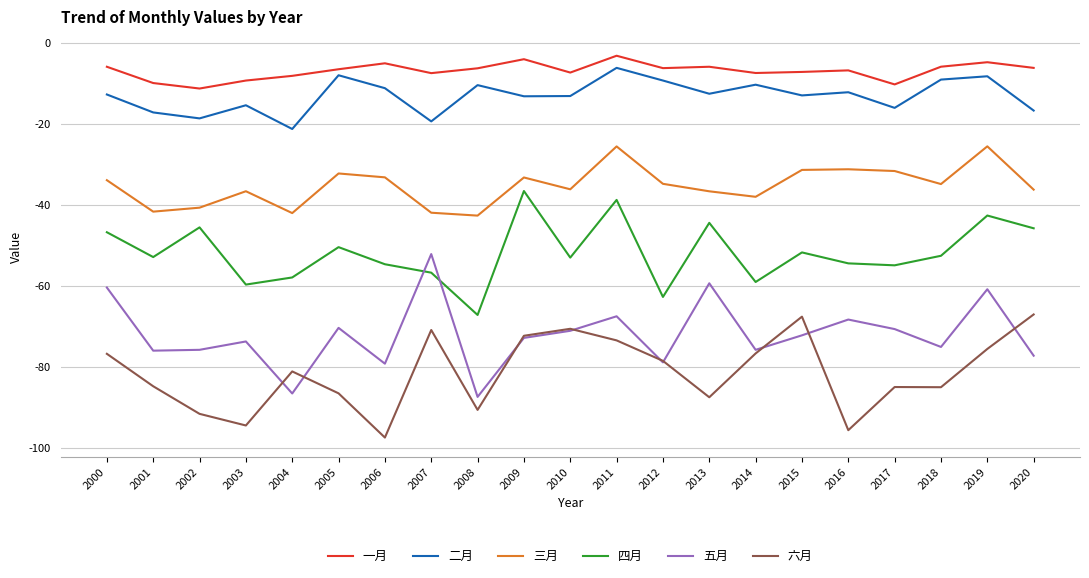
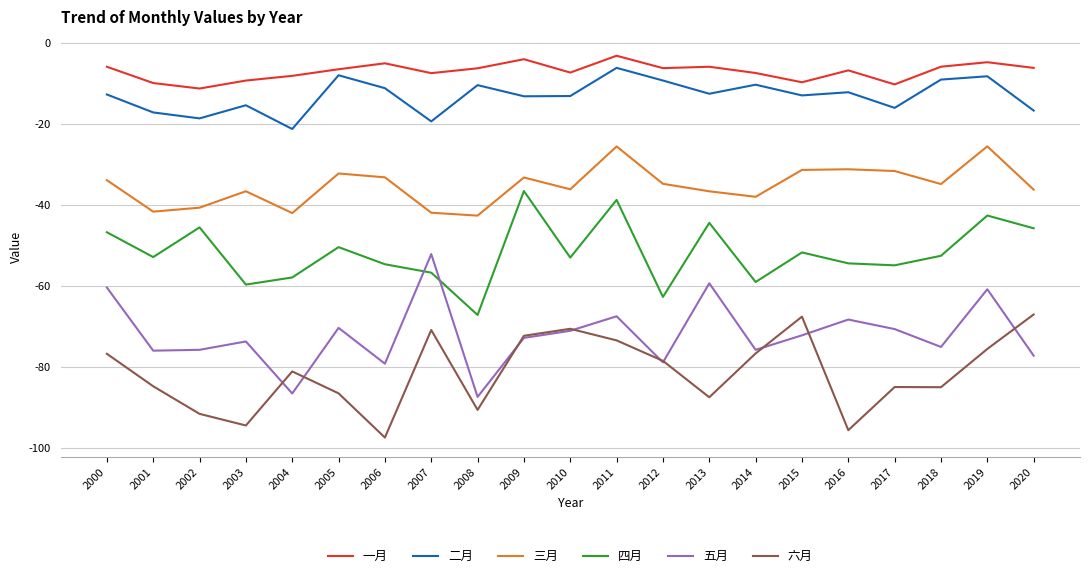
一月, 2015: -7 -> -10
